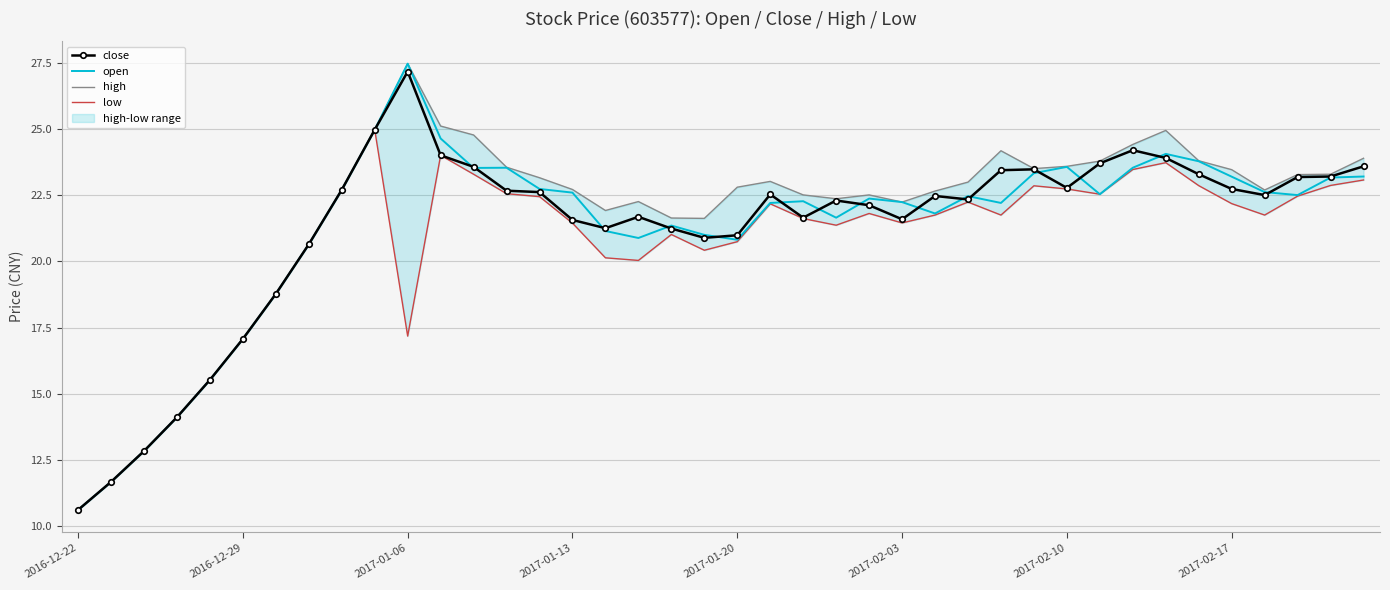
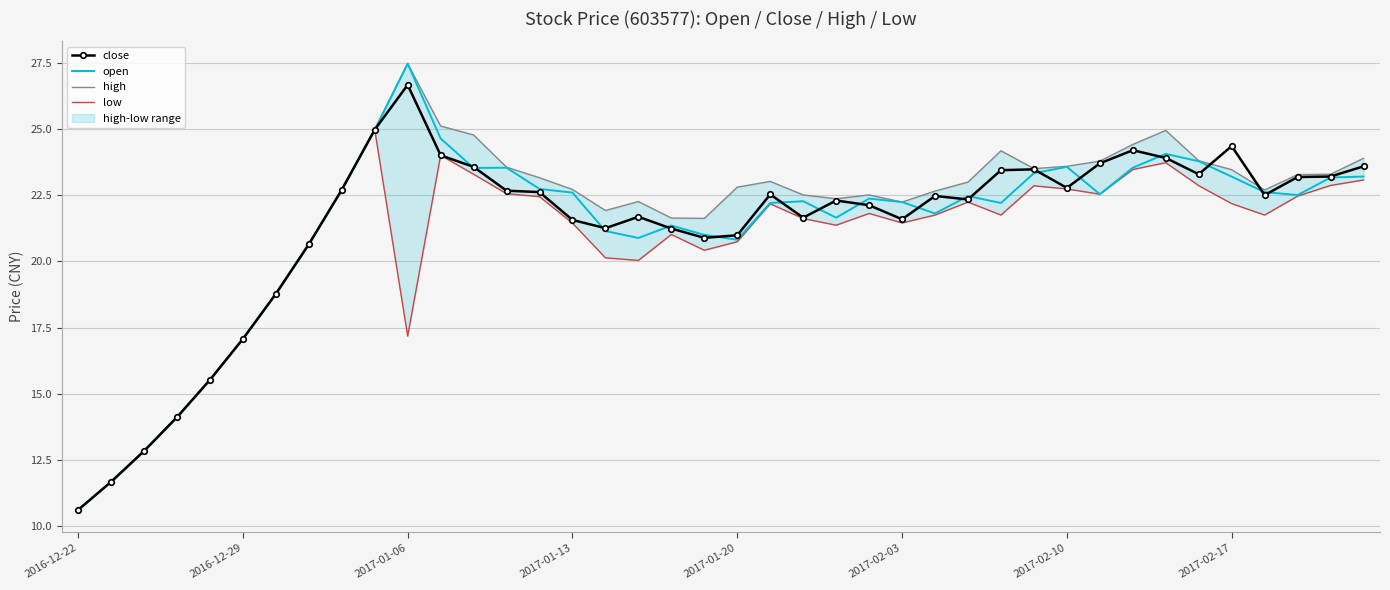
close, 2017-01-06: 27.2 -> 26.7
close, 2017-02-17: 22.7 -> 24.4
